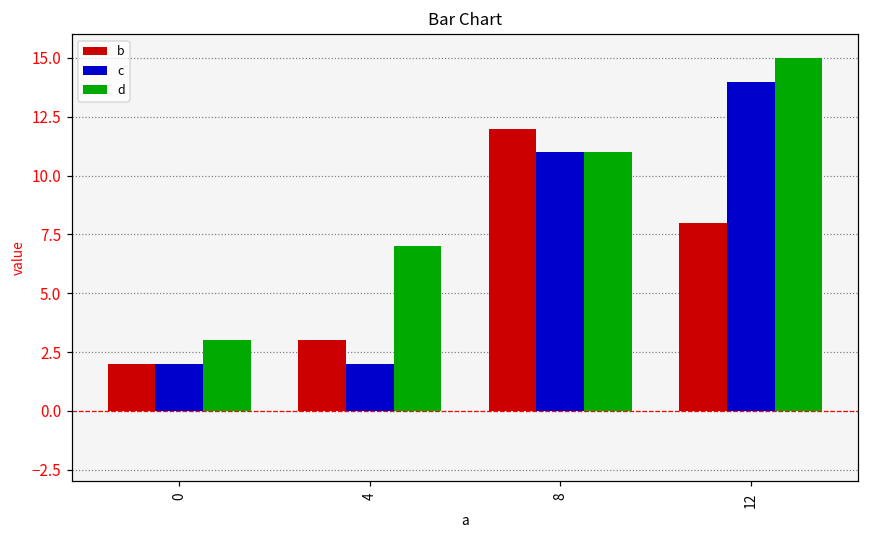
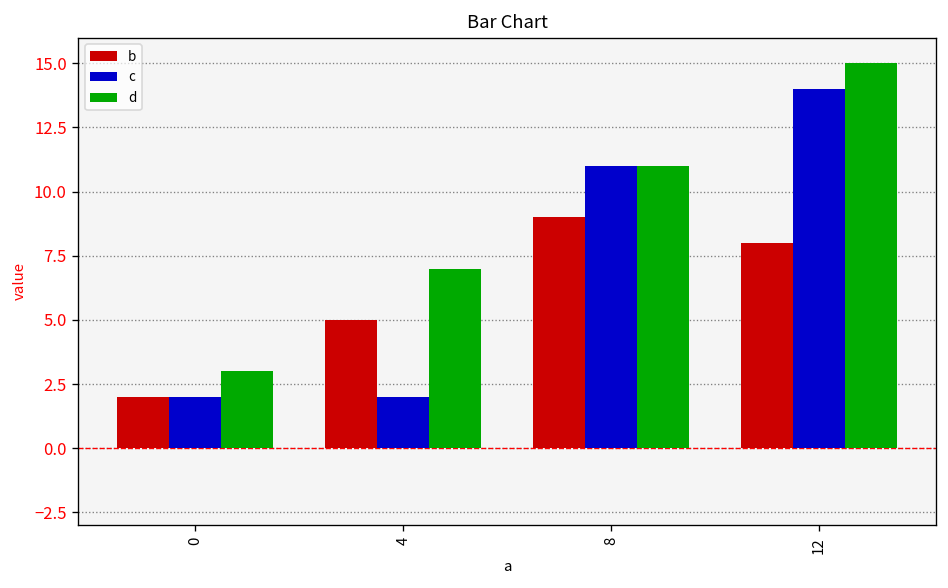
b, 4: 3 -> 5
b, 8: 12 -> 9
